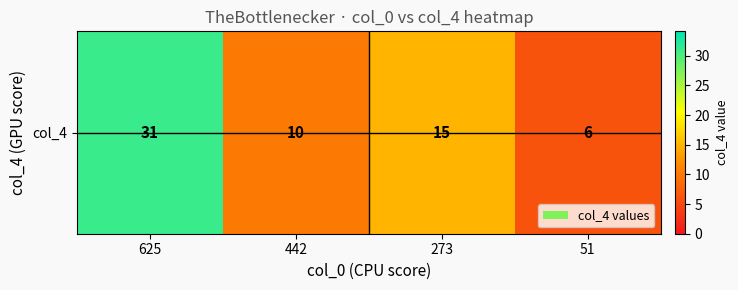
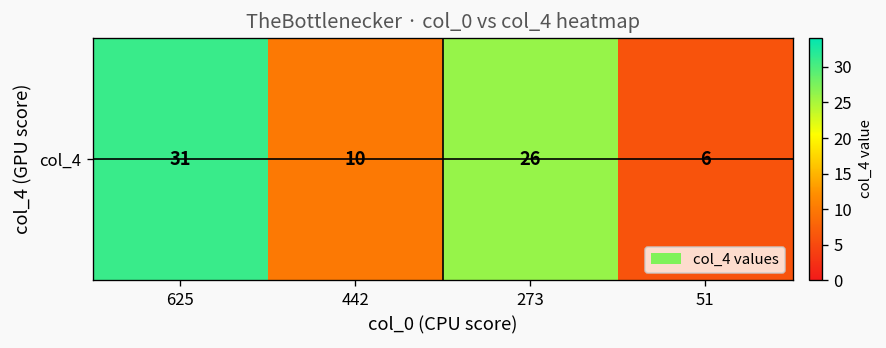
col_4, 273: 15 -> 26
